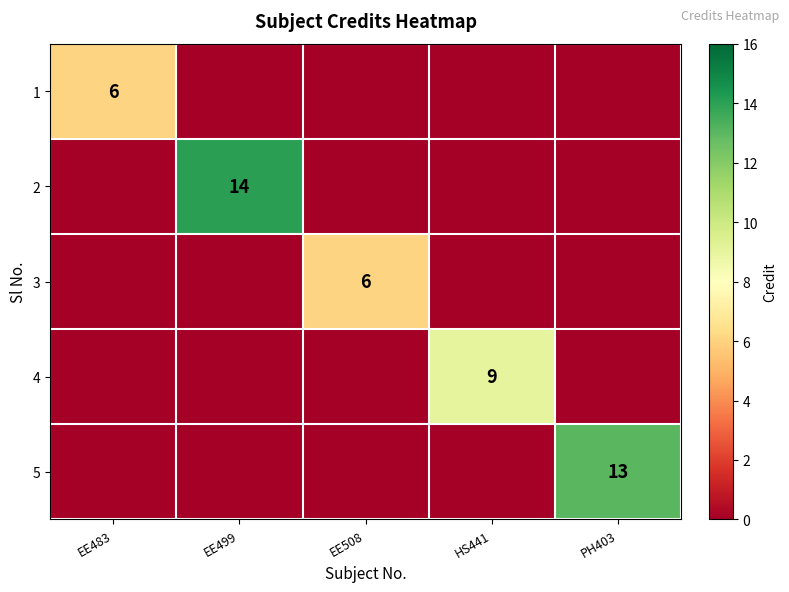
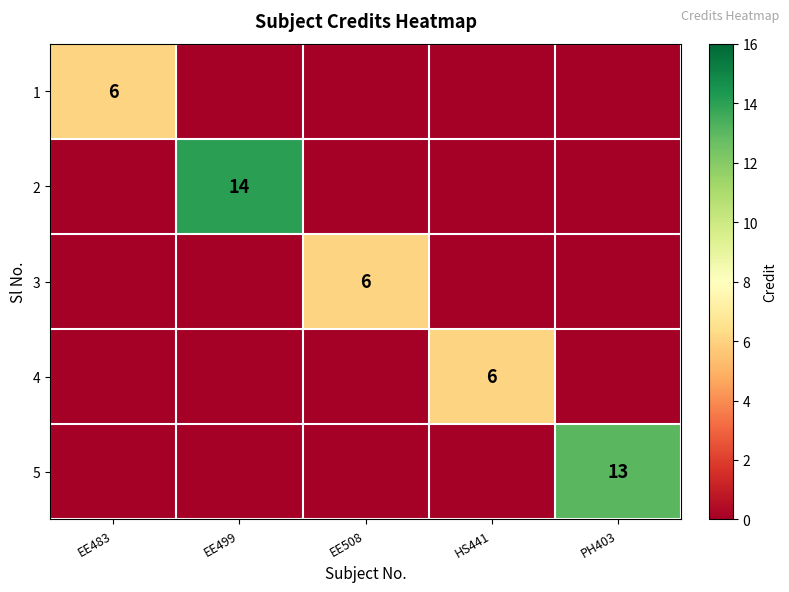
4, HS441: 9 -> 6
